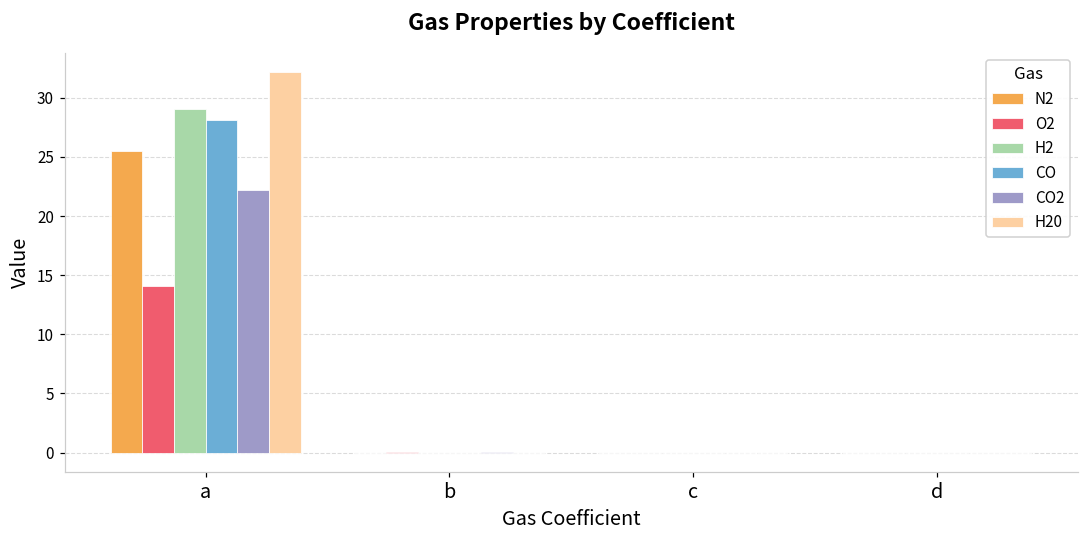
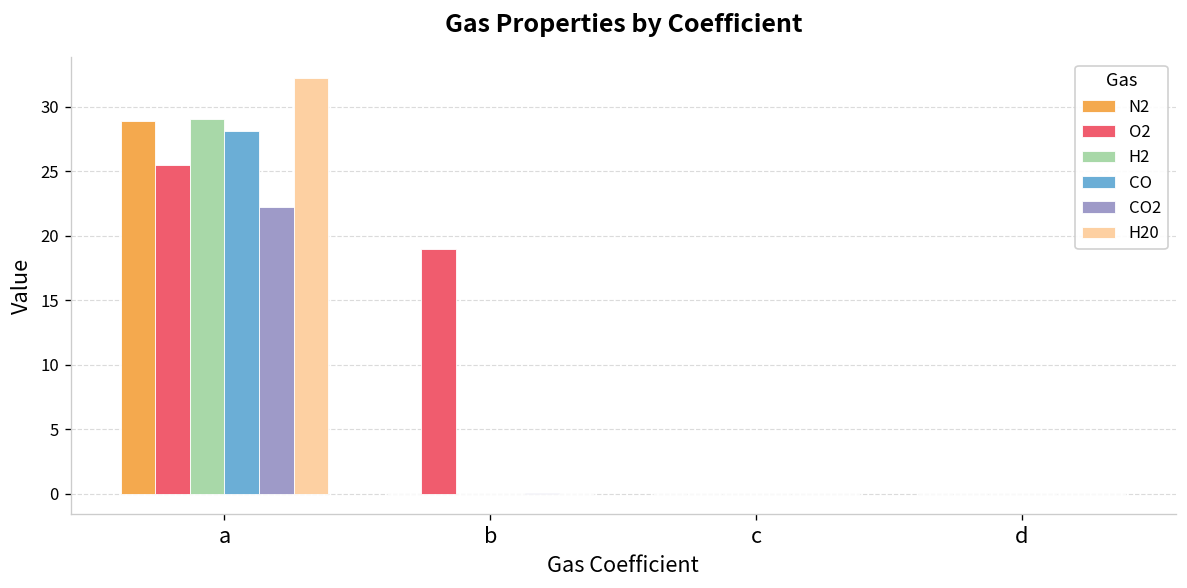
N2, a: 25.5 -> 28.9
O2, a: 14.1 -> 25.5
O2, b: 0.0 -> 19.0
